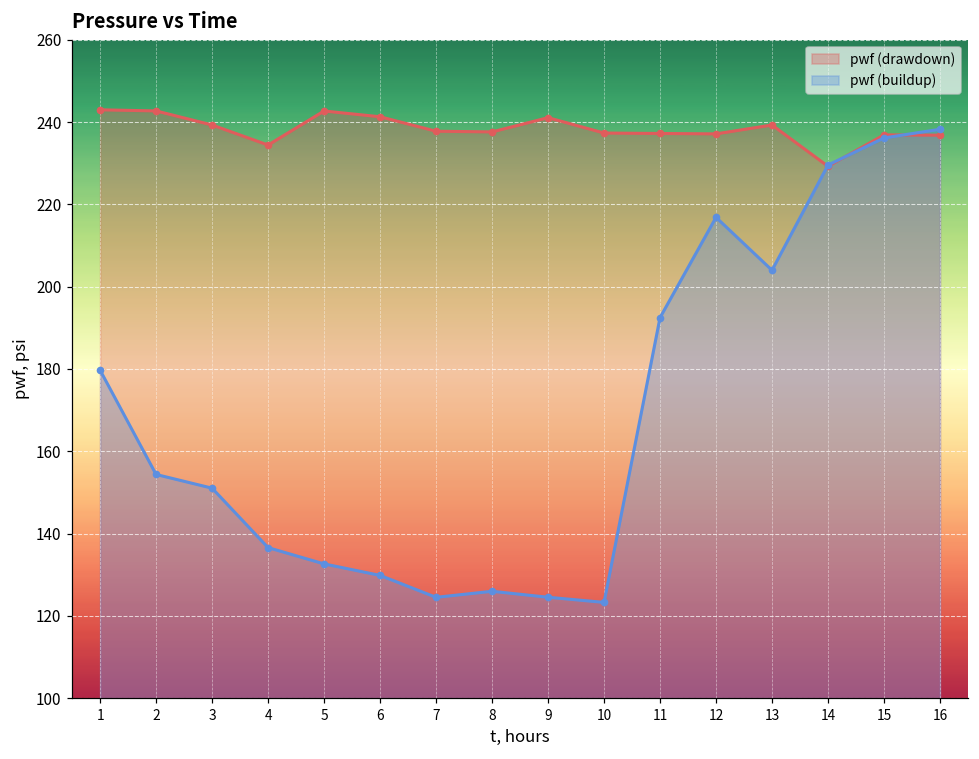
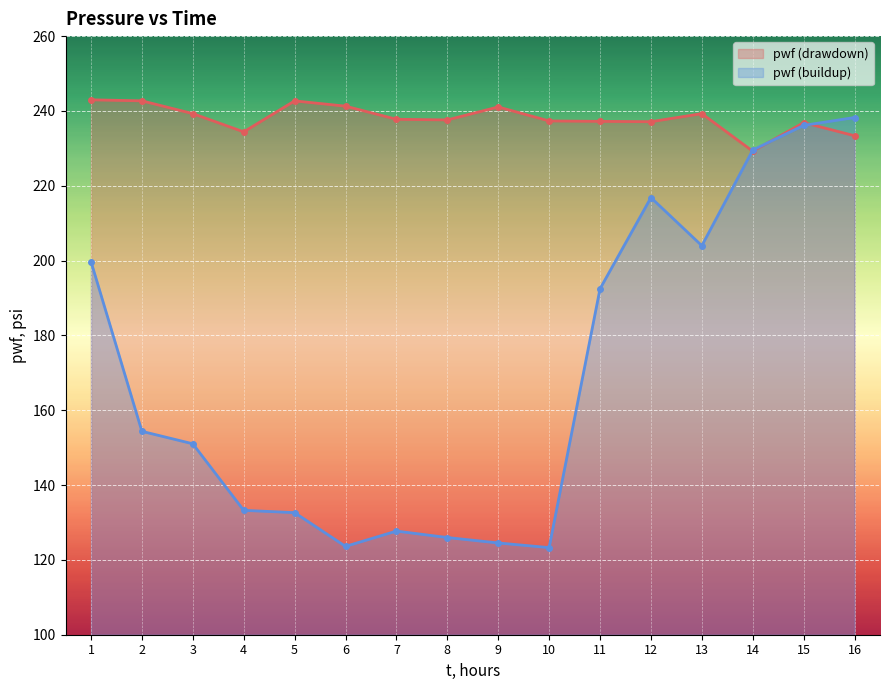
pwf (buildup), 1: 180 -> 200
pwf (buildup), 4: 137 -> 133
pwf (buildup), 6: 130 -> 124
pwf (buildup), 7: 125 -> 128
pwf (drawdown), 16: 237 -> 233
